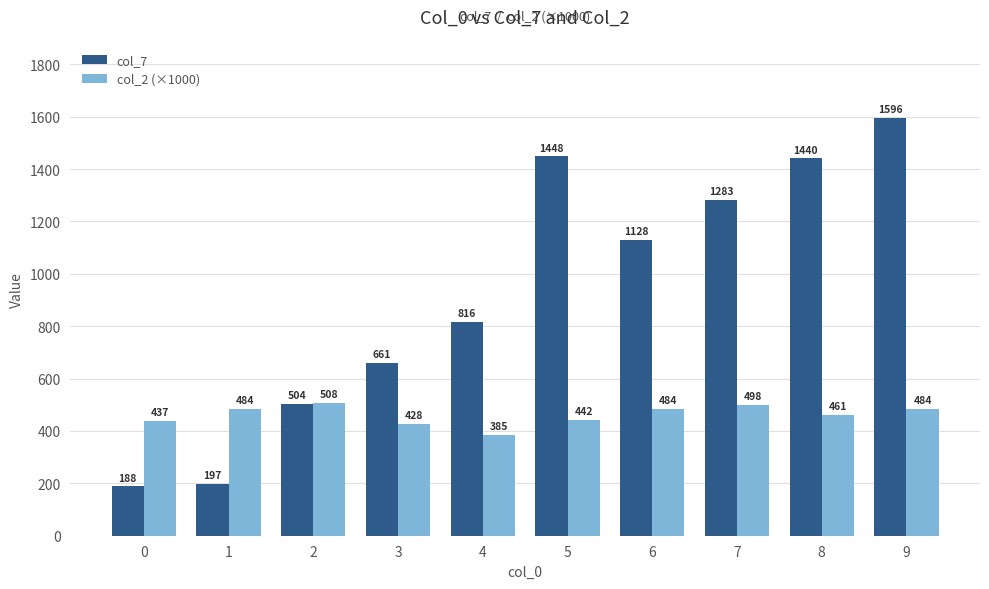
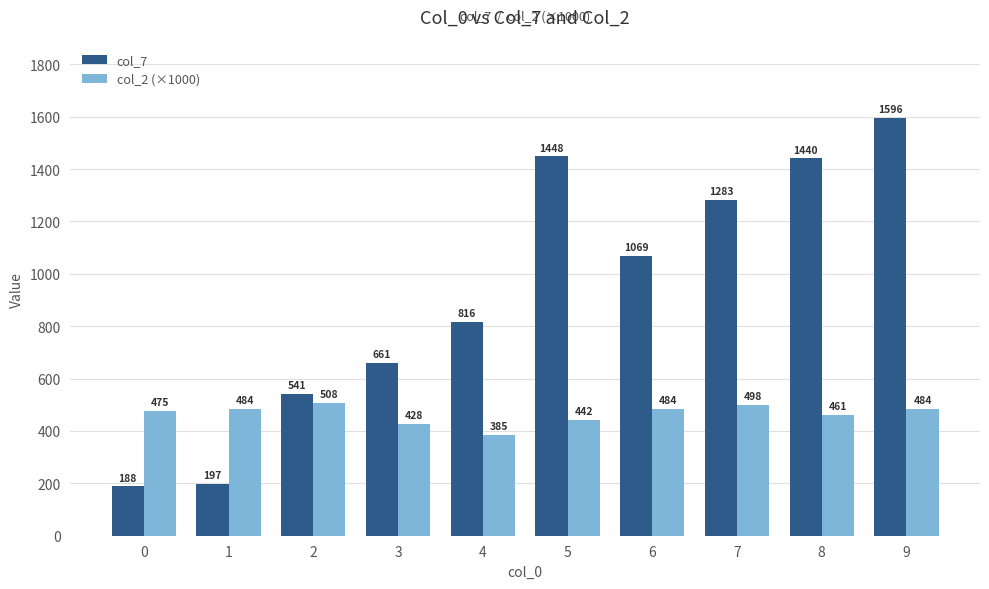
col_2 (×1000), 0: 437 -> 475
col_7, 2: 504 -> 541
col_7, 6: 1128 -> 1069
